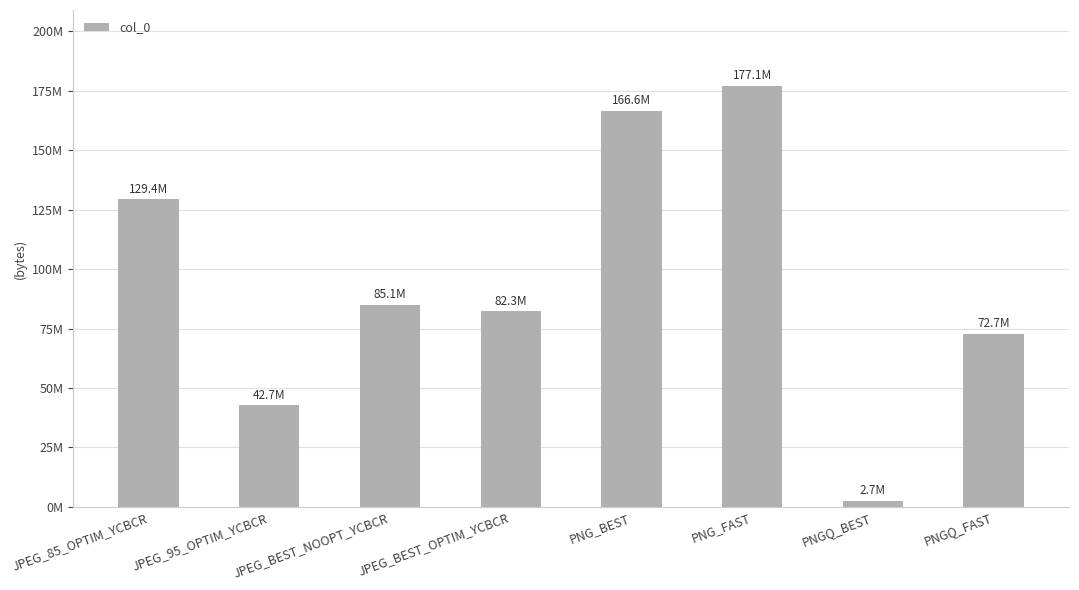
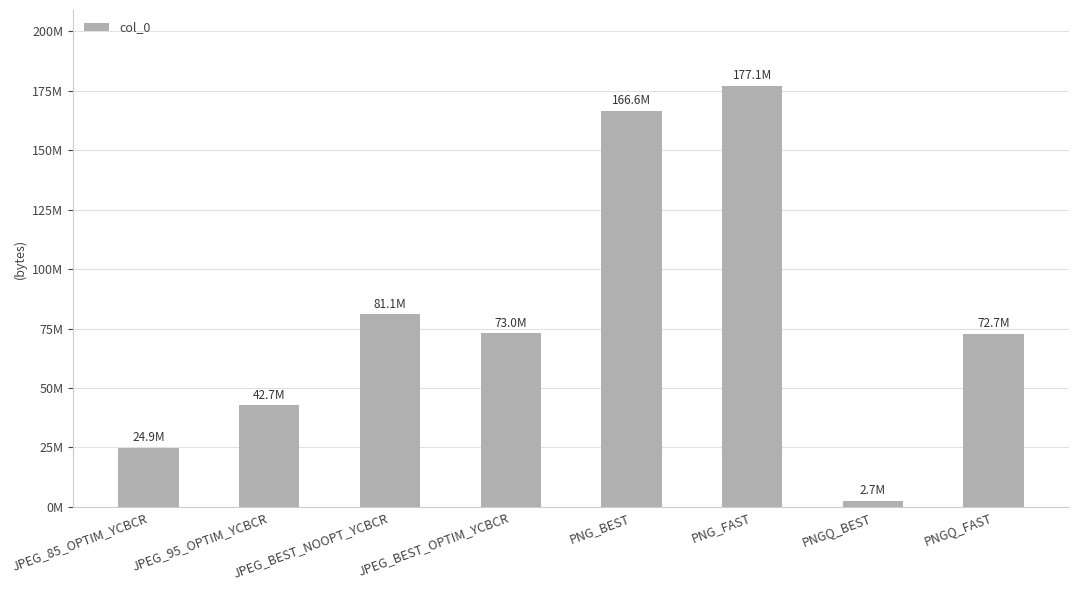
JPEG_85_OPTIM_YCBCR: 129.4M -> 24.9M
JPEG_BEST_NOOPT_YCBCR: 85.1M -> 81.1M
JPEG_BEST_OPTIM_YCBCR: 82.3M -> 73.0M
